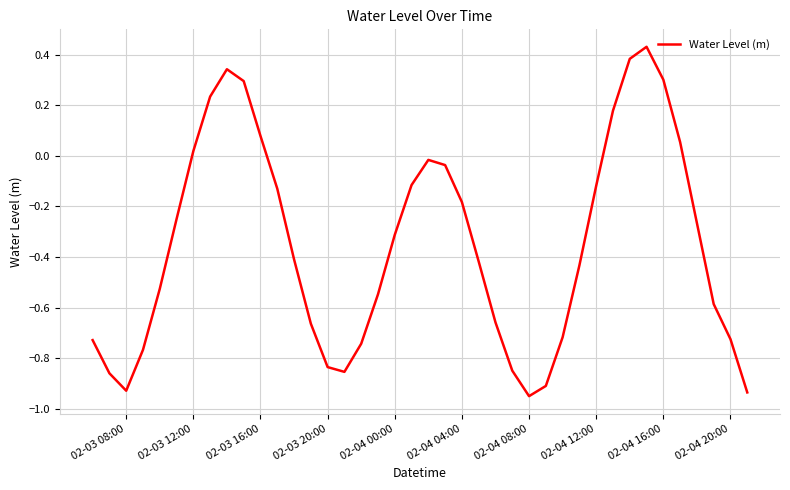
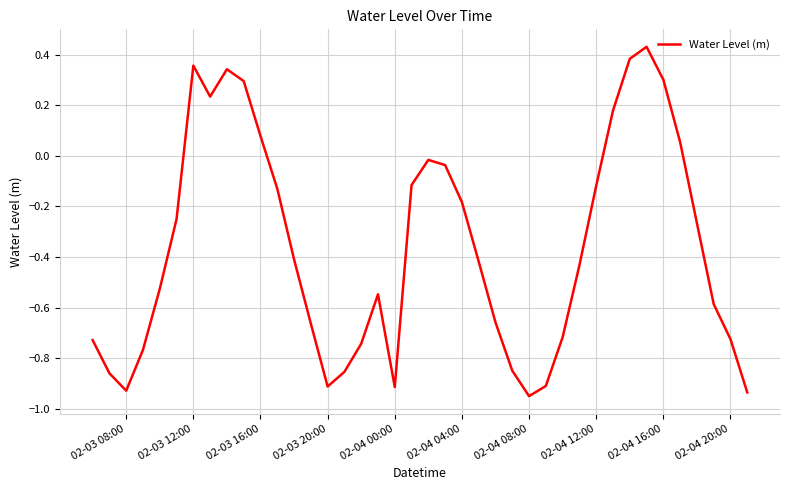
02-03 12:00: 0.02 -> 0.36
02-03 20:00: -0.83 -> -0.91
02-04 00:00: -0.31 -> -0.91
